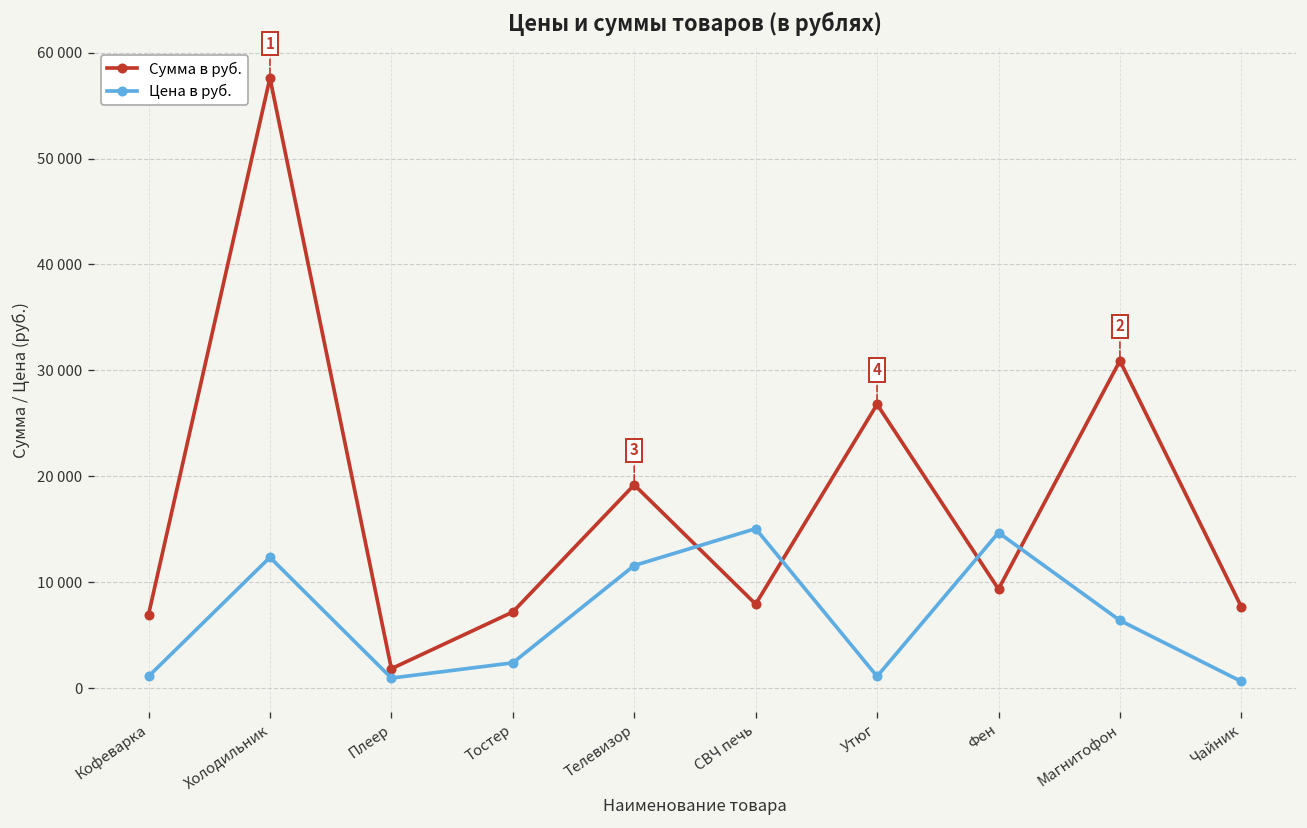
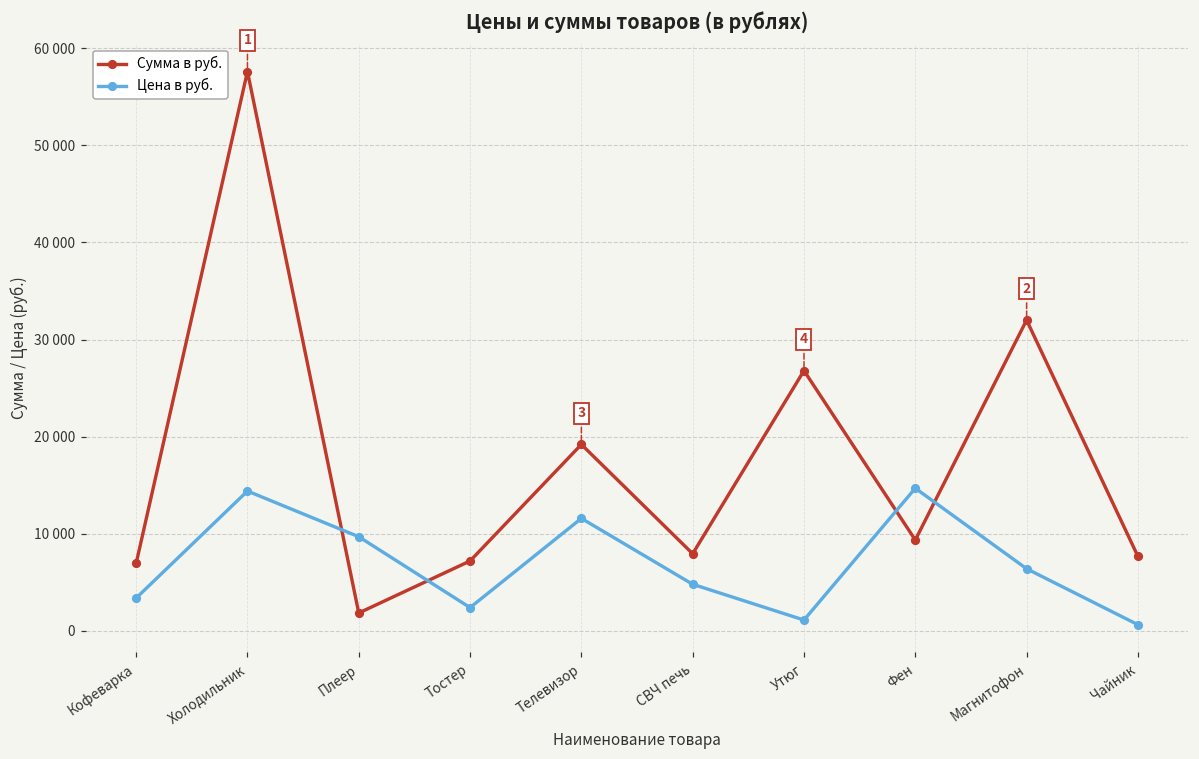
Цена в руб., Кофеварка: 1000 -> 3000
Цена в руб., Холодильник: 12000 -> 14000
Цена в руб., Плеер: 1000 -> 10000
Цена в руб., СВЧ печь: 15000 -> 5000
Сумма в руб., Магнитофон: 31000 -> 32000
